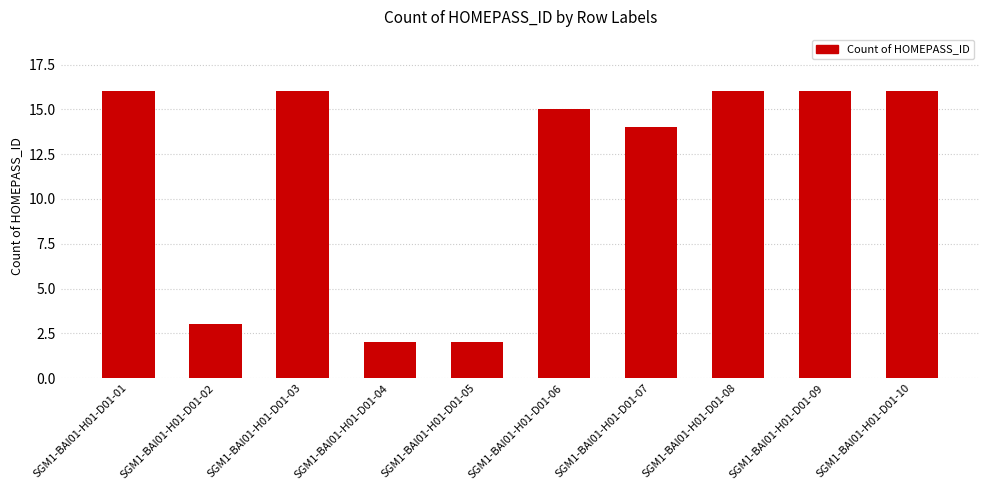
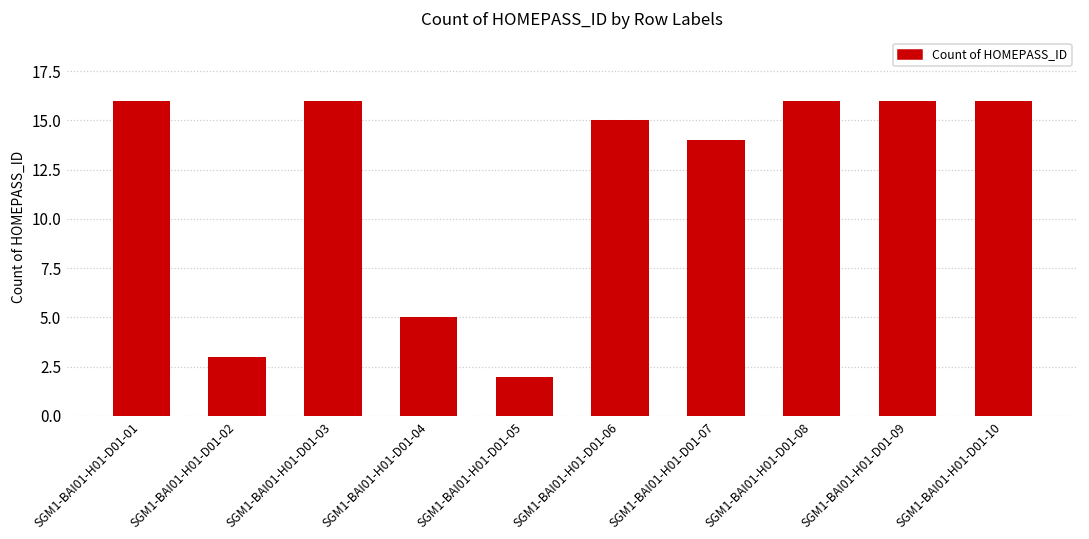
SGM1-BAI01-H01-D01-04: 2 -> 5
